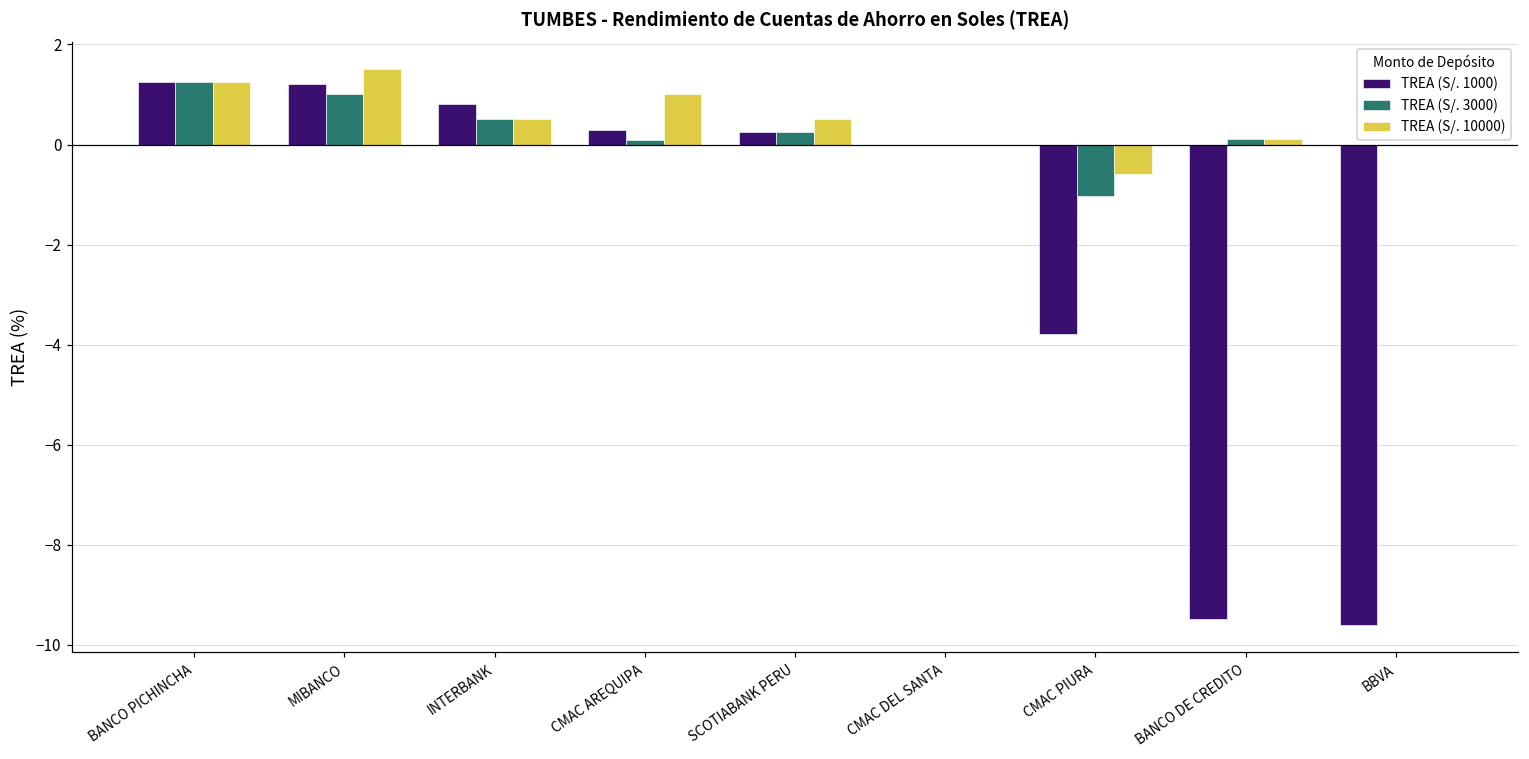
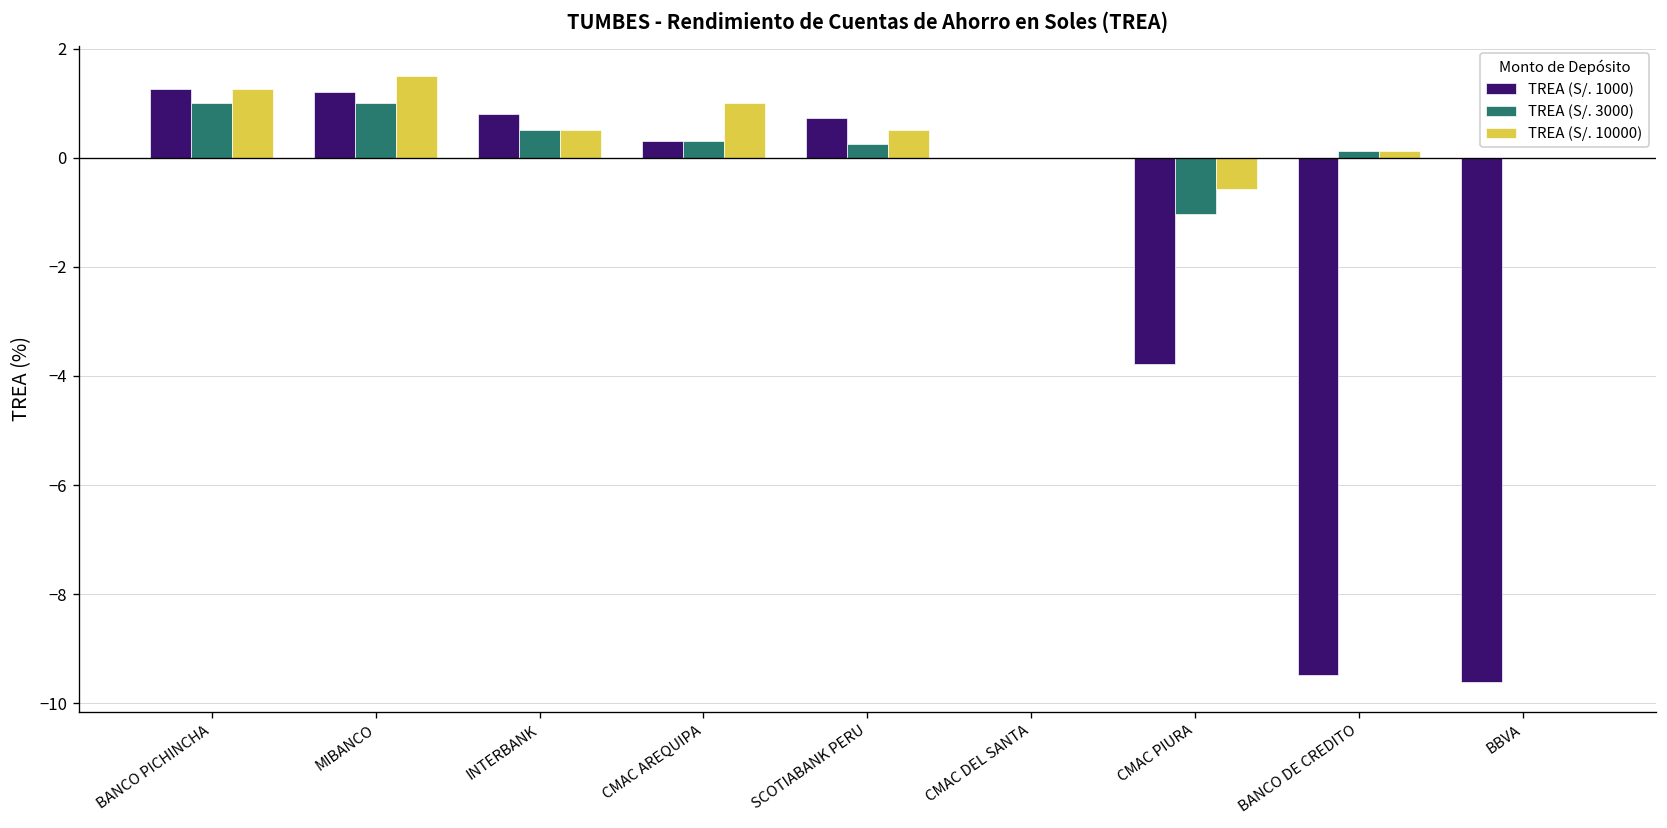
TREA (S/. 3000), BANCO PICHINCHA: 1.3 -> 1.0
TREA (S/. 3000), CMAC AREQUIPA: 0.1 -> 0.3
TREA (S/. 1000), SCOTIABANK PERU: 0.3 -> 0.7
